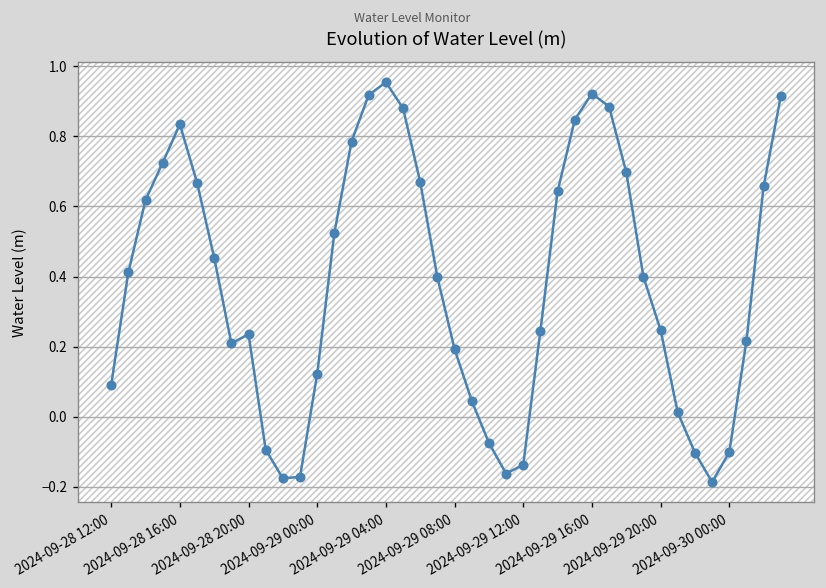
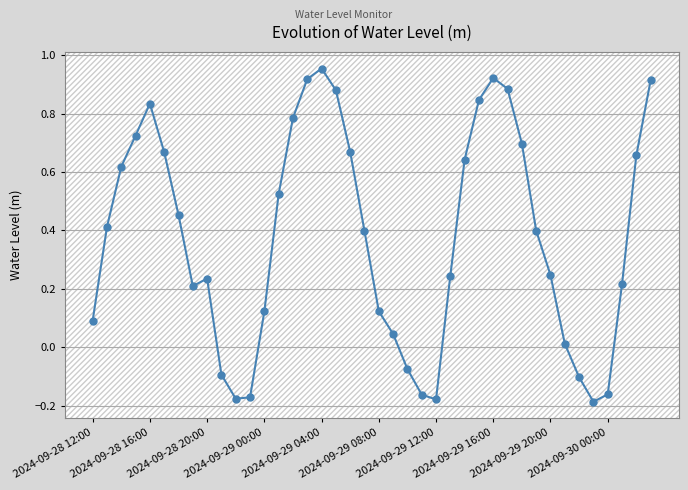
2024-09-29 08:00: 0.19 -> 0.12
2024-09-29 12:00: -0.14 -> -0.18
2024-09-30 00:00: -0.10 -> -0.16
